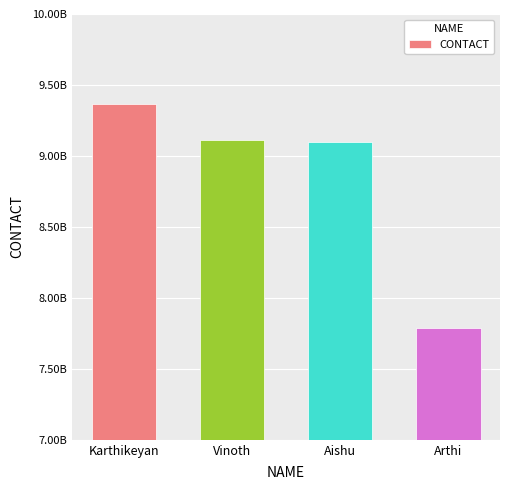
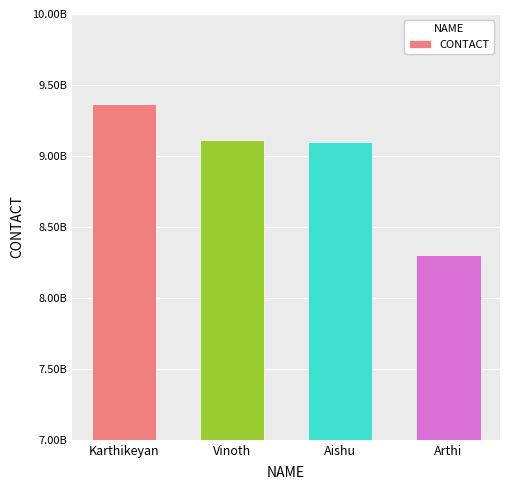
Arthi: 7790000000 -> 8300000000
